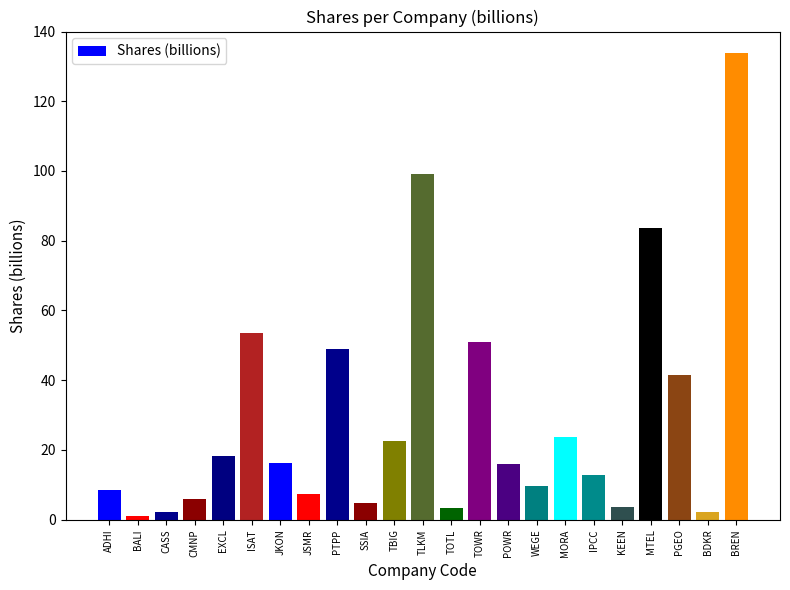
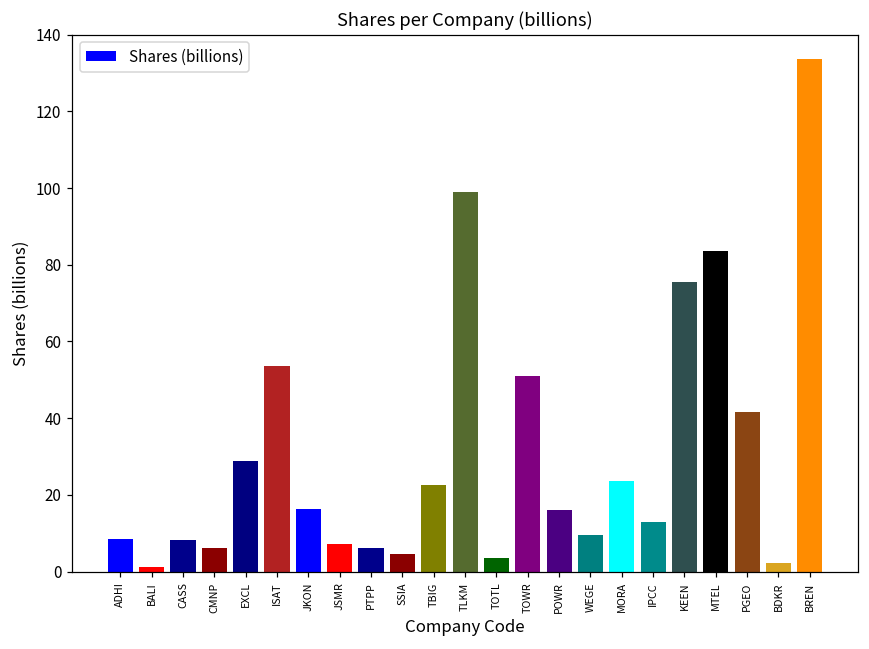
CASS: 2 -> 8
EXCL: 18 -> 29
PTPP: 49 -> 6
KEEN: 4 -> 76
